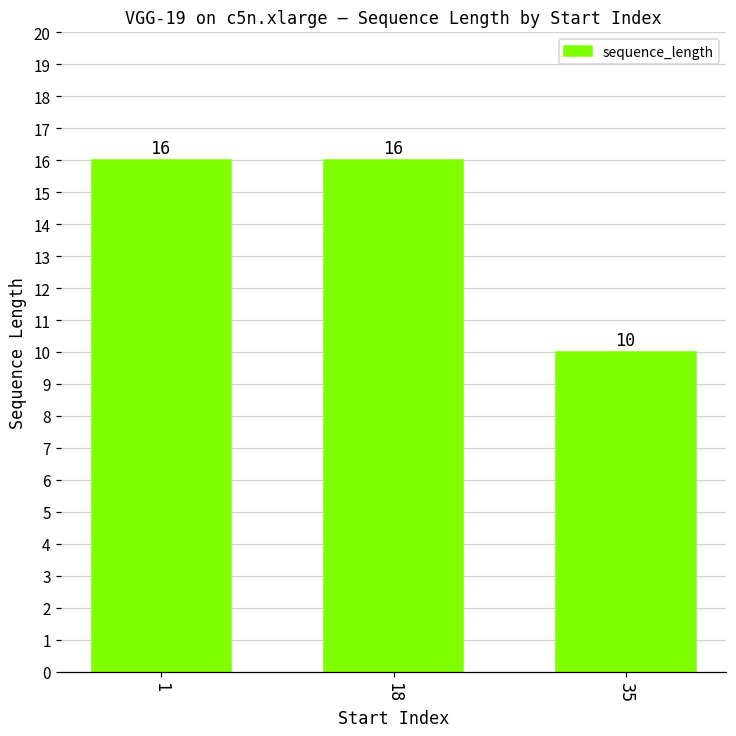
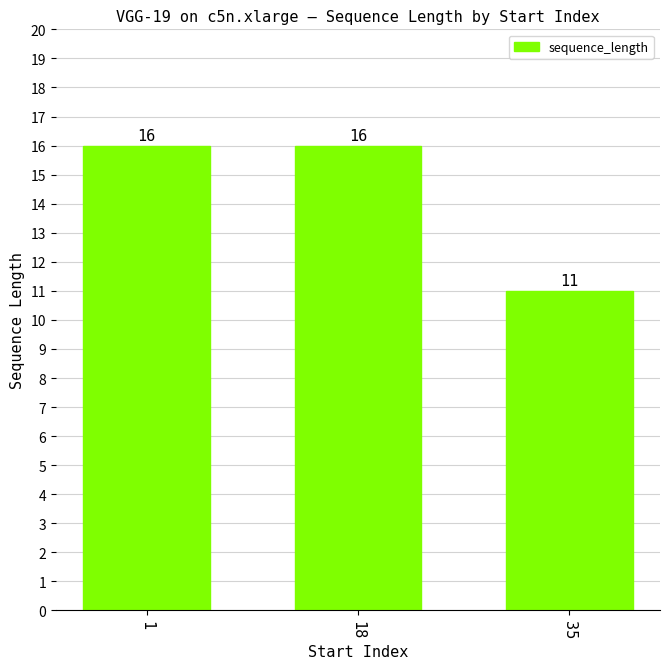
35: 10 -> 11
